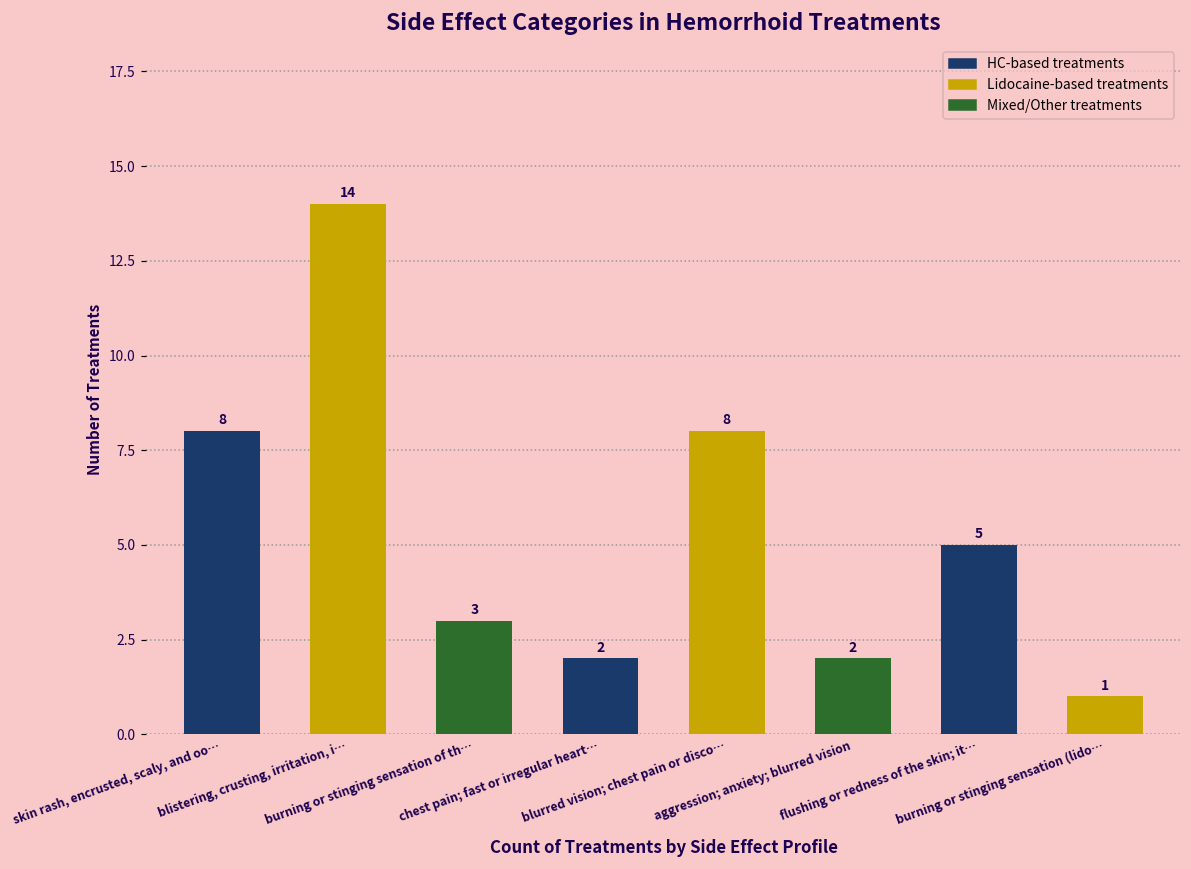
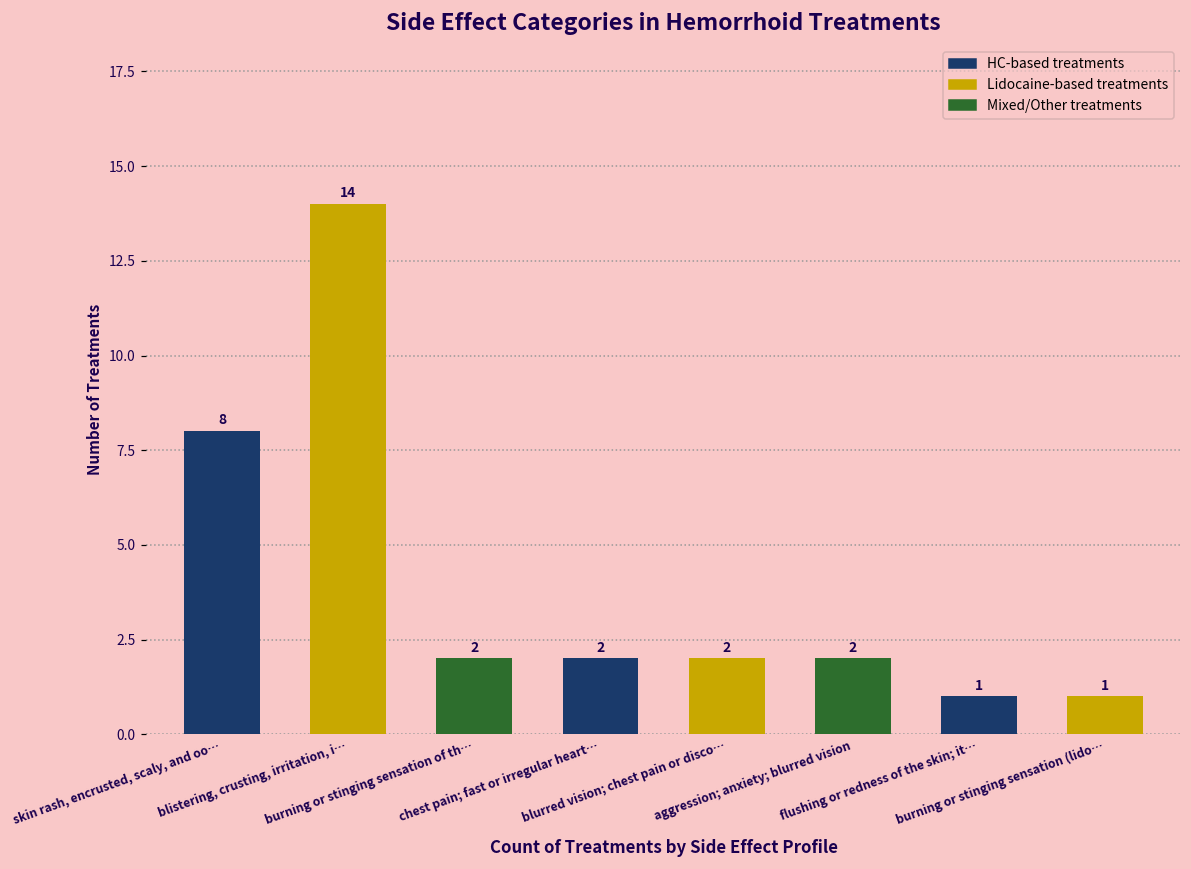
burning or stinging sensation of th…: 3 -> 2
blurred vision; chest pain or disco…: 8 -> 2
flushing or redness of the skin; it…: 5 -> 1
